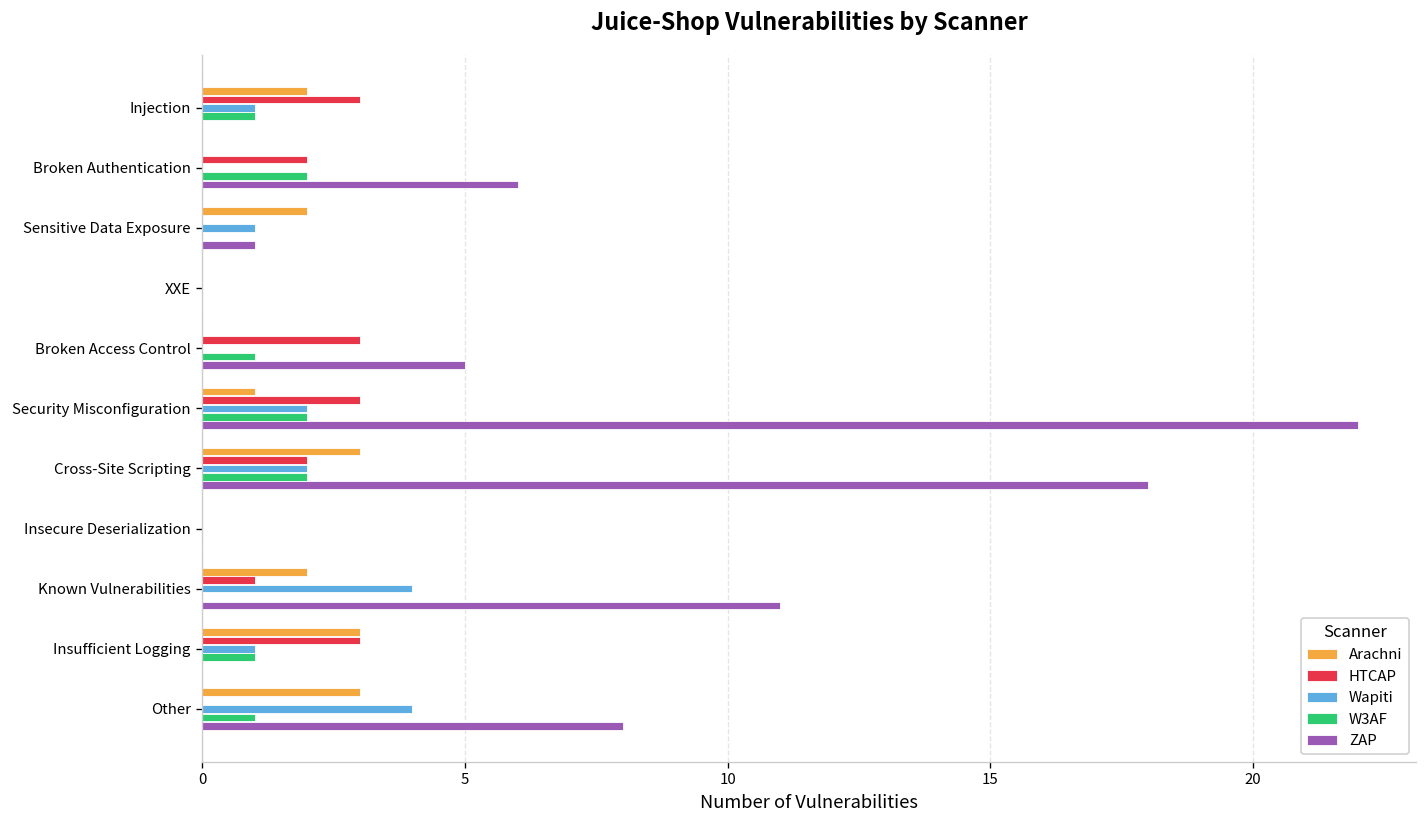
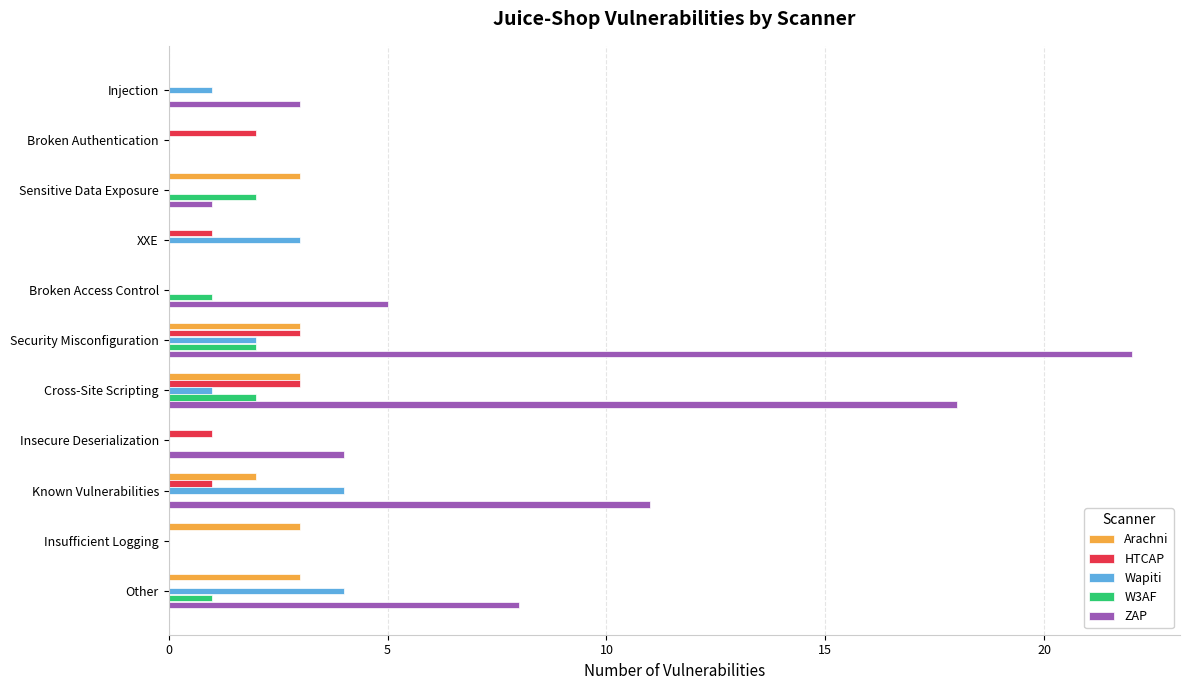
Arachni, Injection: 2 -> 0
HTCAP, Injection: 3 -> 0
W3AF, Injection: 1 -> 0
ZAP, Injection: 0 -> 3
W3AF, Broken Authentication: 2 -> 0
ZAP, Broken Authentication: 6 -> 0
Arachni, Sensitive Data Exposure: 2 -> 3
Wapiti, Sensitive Data Exposure: 1 -> 0
W3AF, Sensitive Data Exposure: 0 -> 2
HTCAP, XXE: 0 -> 1
Wapiti, XXE: 0 -> 3
HTCAP, Broken Access Control: 3 -> 0
Arachni, Security Misconfiguration: 1 -> 3
HTCAP, Cross-Site Scripting: 2 -> 3
Wapiti, Cross-Site Scripting: 2 -> 1
HTCAP, Insecure Deserialization: 0 -> 1
ZAP, Insecure Deserialization: 0 -> 4
HTCAP, Insufficient Logging: 3 -> 0
Wapiti, Insufficient Logging: 1 -> 0
W3AF, Insufficient Logging: 1 -> 0
